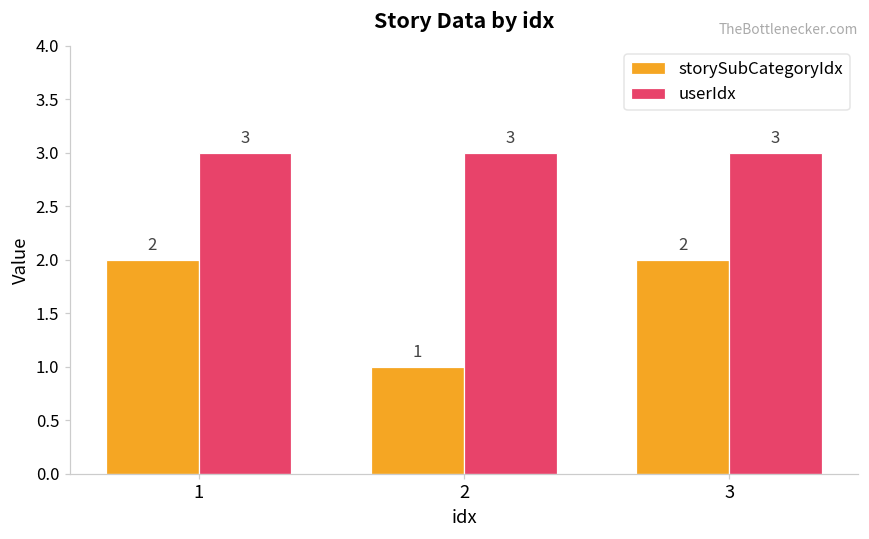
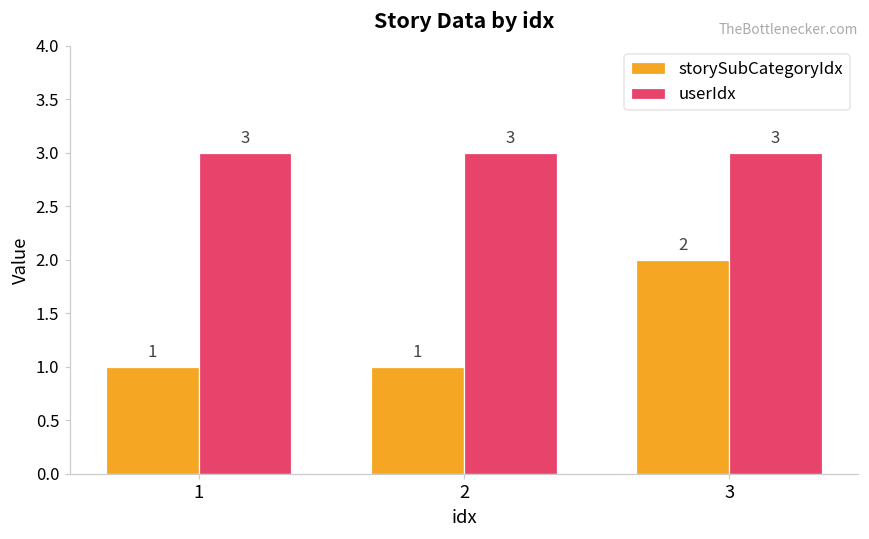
storySubCategoryIdx, 1: 2 -> 1
